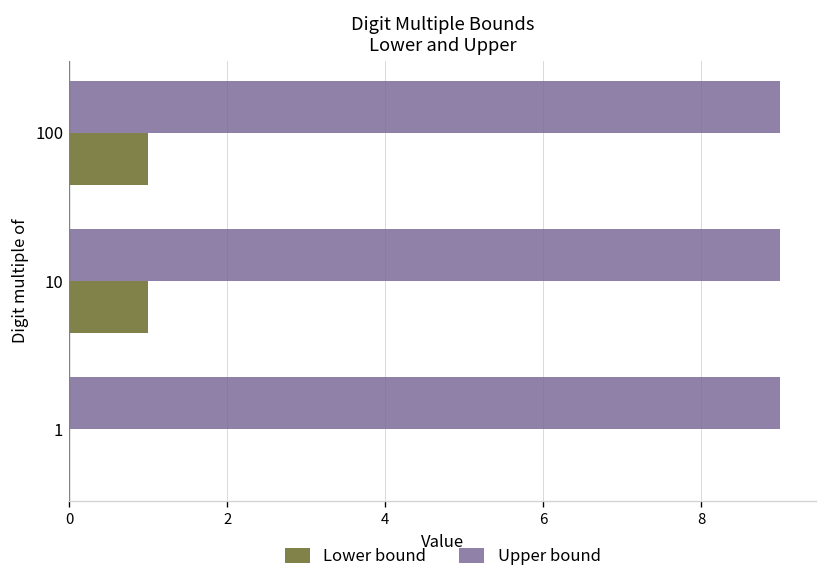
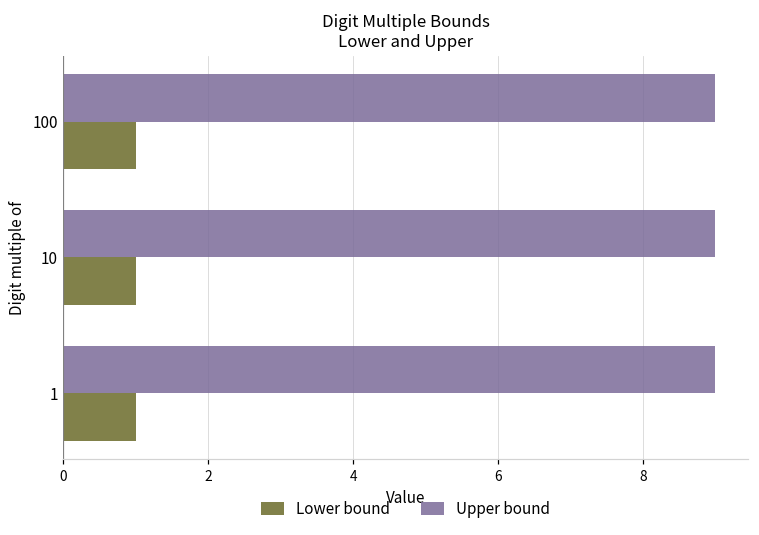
Lower bound, 1: 0 -> 1
